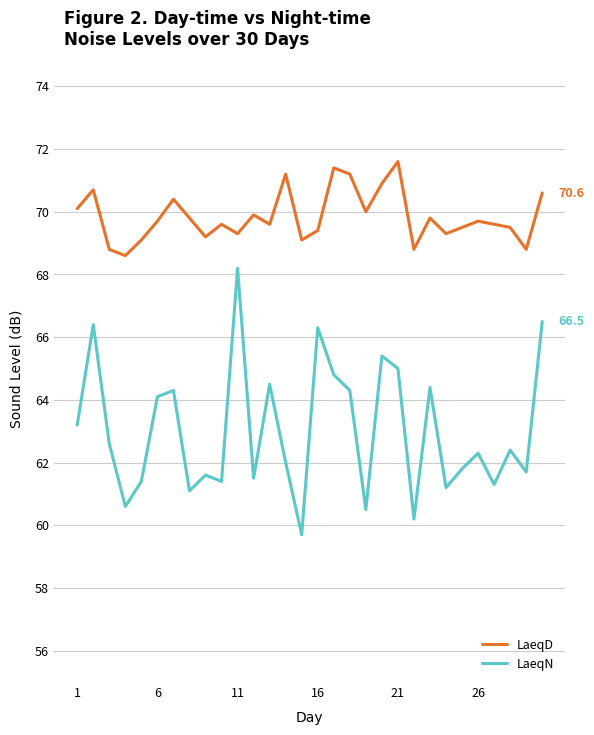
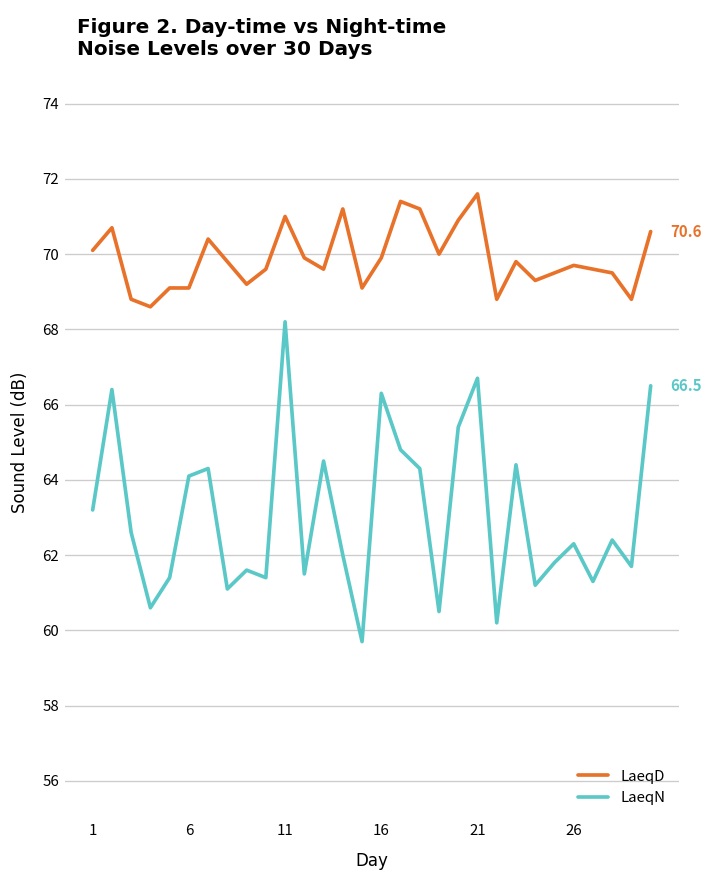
LaeqD, 6: 69.7 -> 69.1
LaeqD, 11: 69.3 -> 71.0
LaeqD, 16: 69.4 -> 69.9
LaeqN, 21: 65.0 -> 66.7
